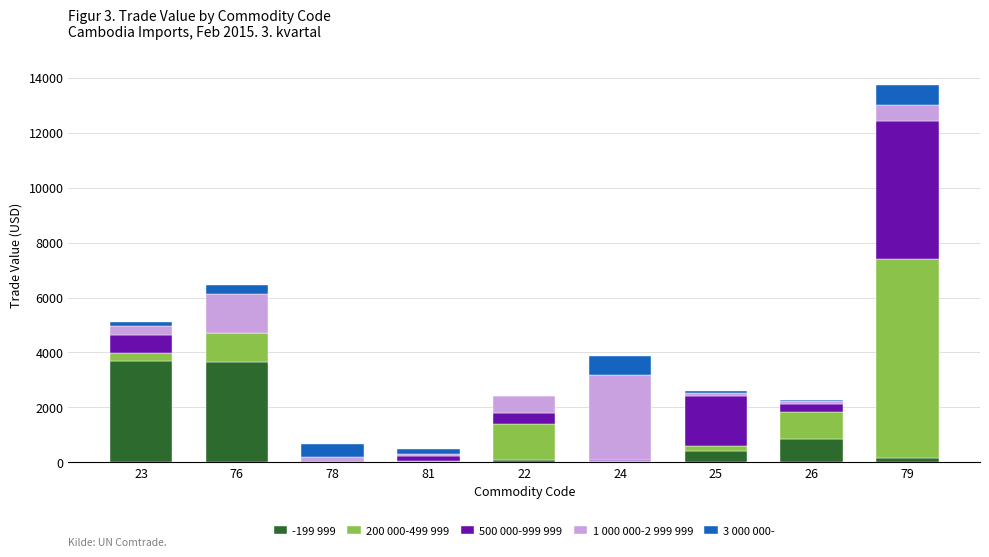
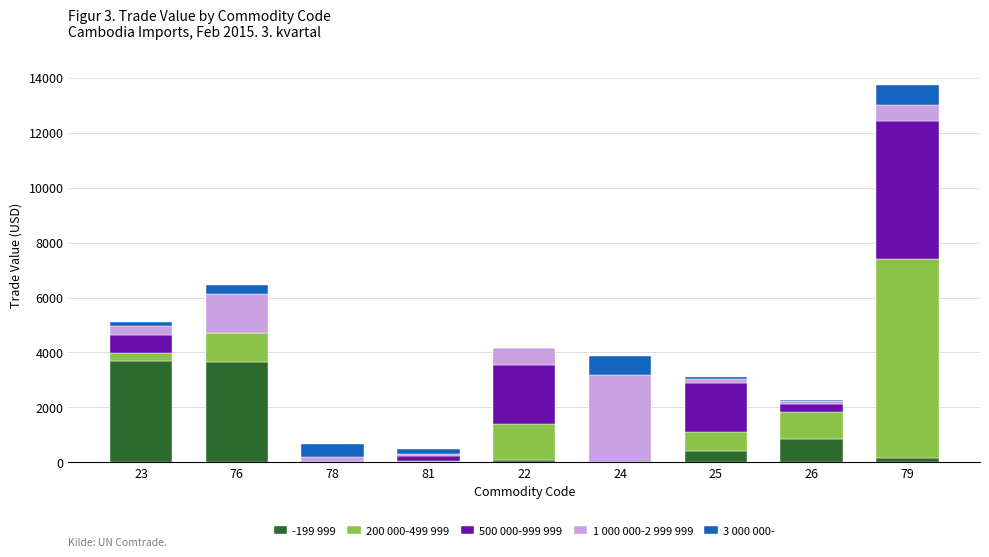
500 000-999 999, 22: 400 -> 2200
200 000-499 999, 25: 200 -> 700
